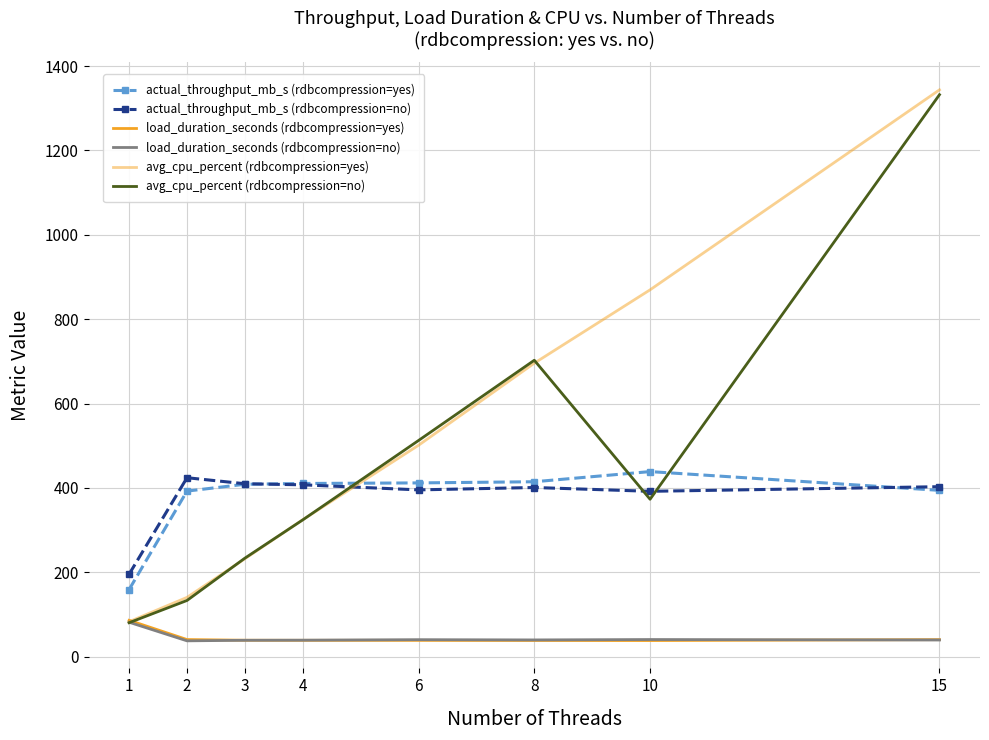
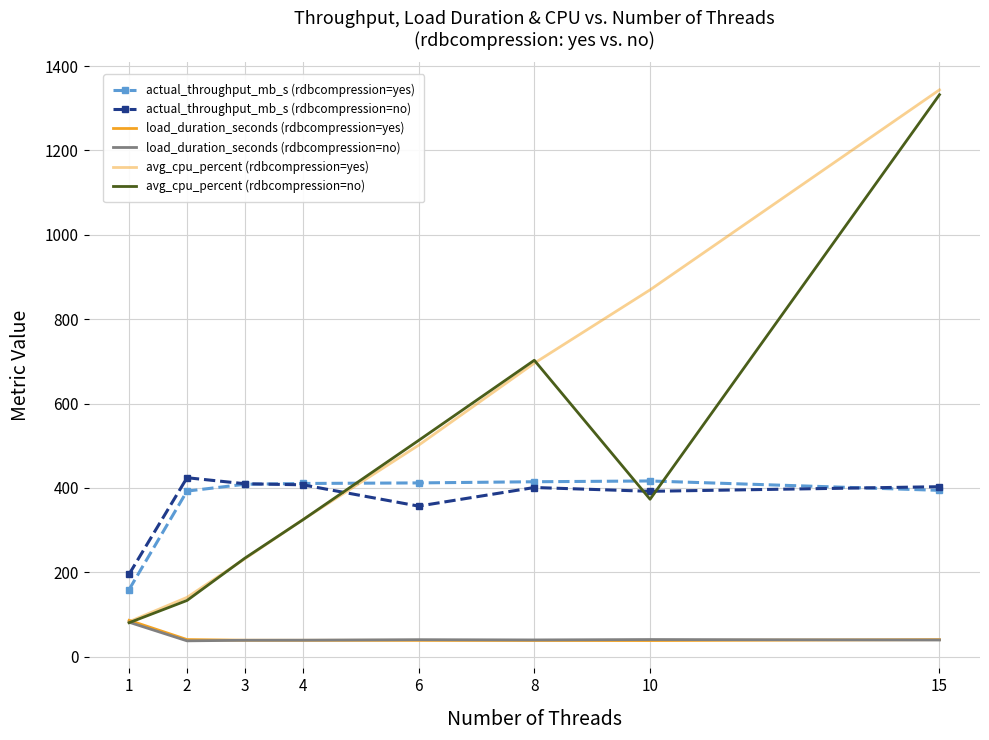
actual_throughput_mb_s (rdbcompression=no), 6: 400 -> 360
actual_throughput_mb_s (rdbcompression=yes), 10: 440 -> 420
